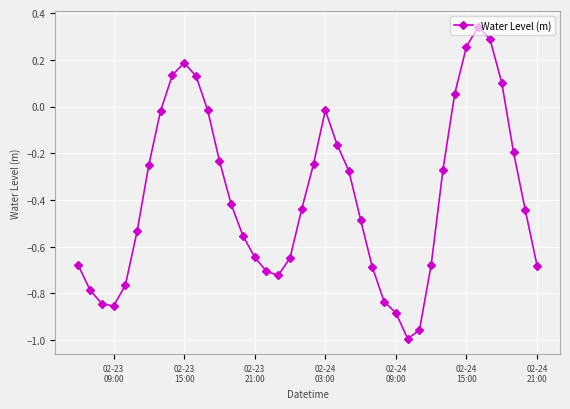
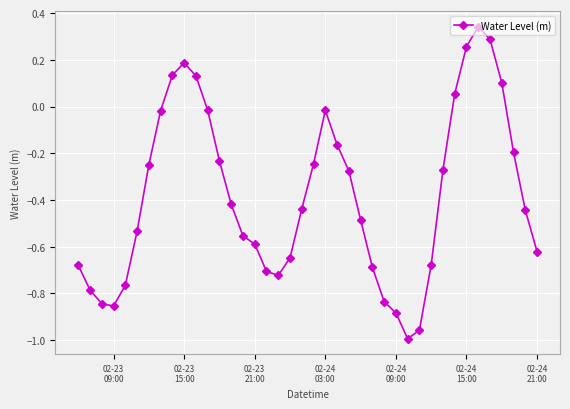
02-23 21:00: -0.65 -> -0.59
02-24 21:00: -0.68 -> -0.62
